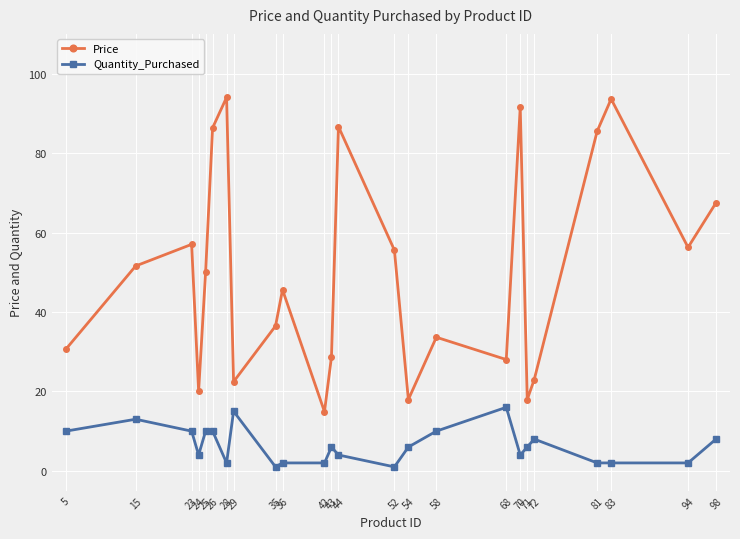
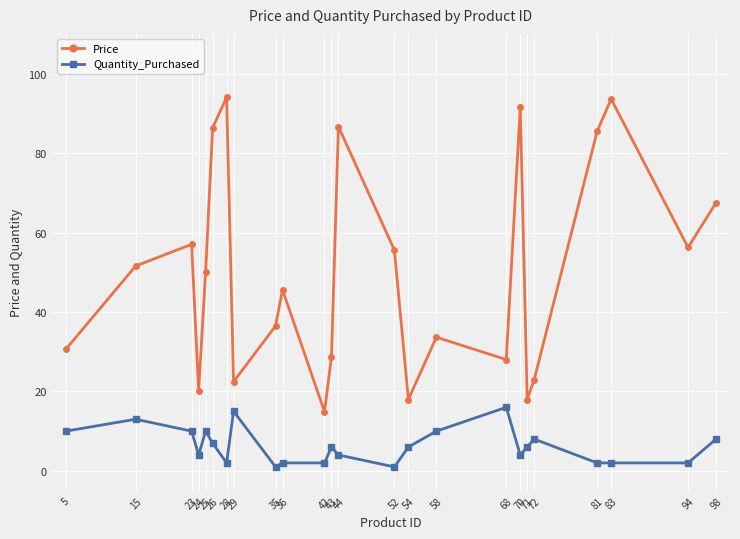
Quantity_Purchased, 26: 10 -> 7
